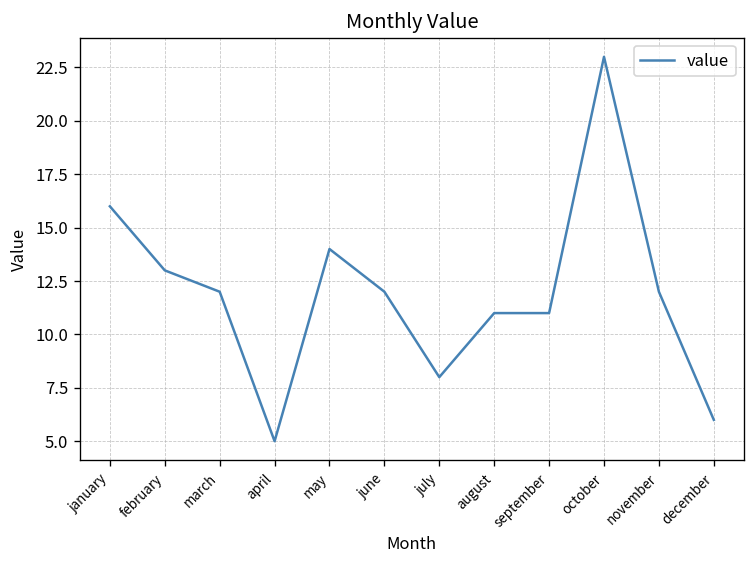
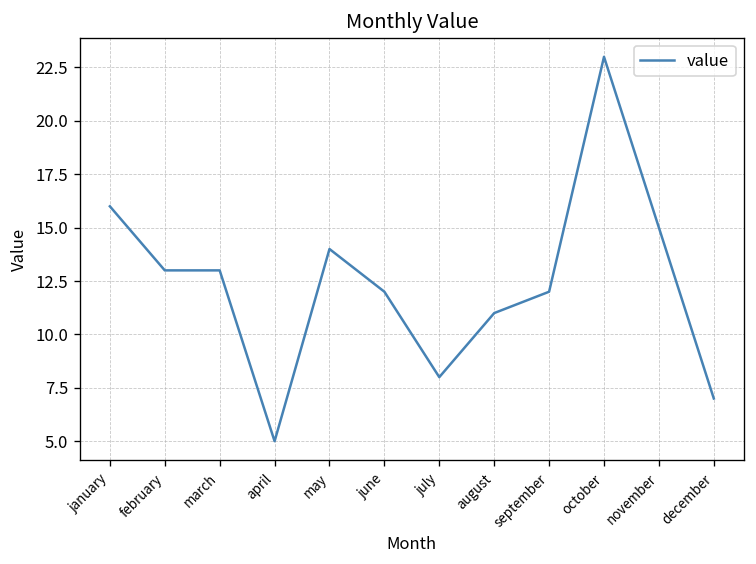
march: 12 -> 13
september: 11 -> 12
november: 12 -> 15
december: 6 -> 7
